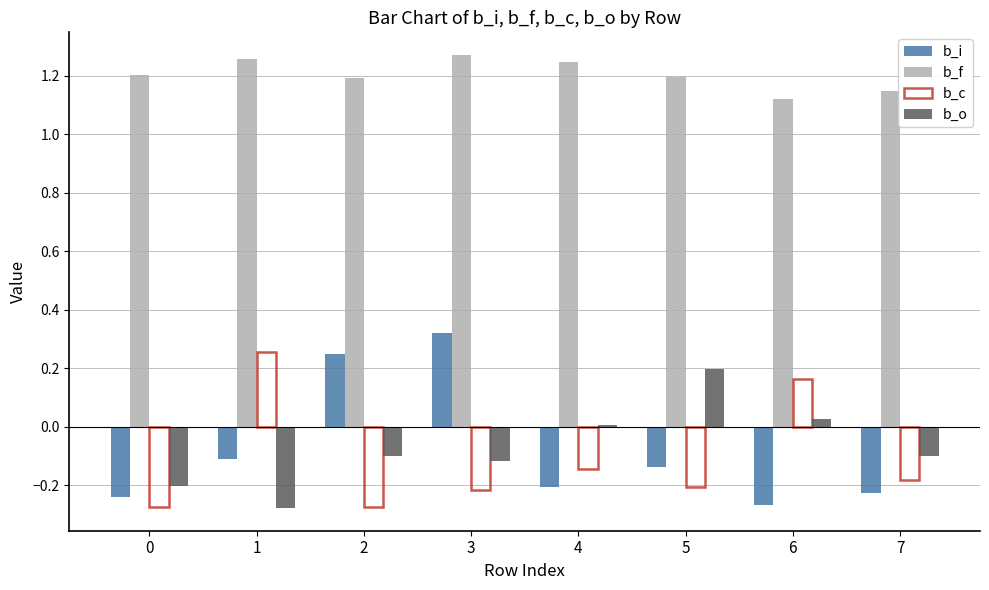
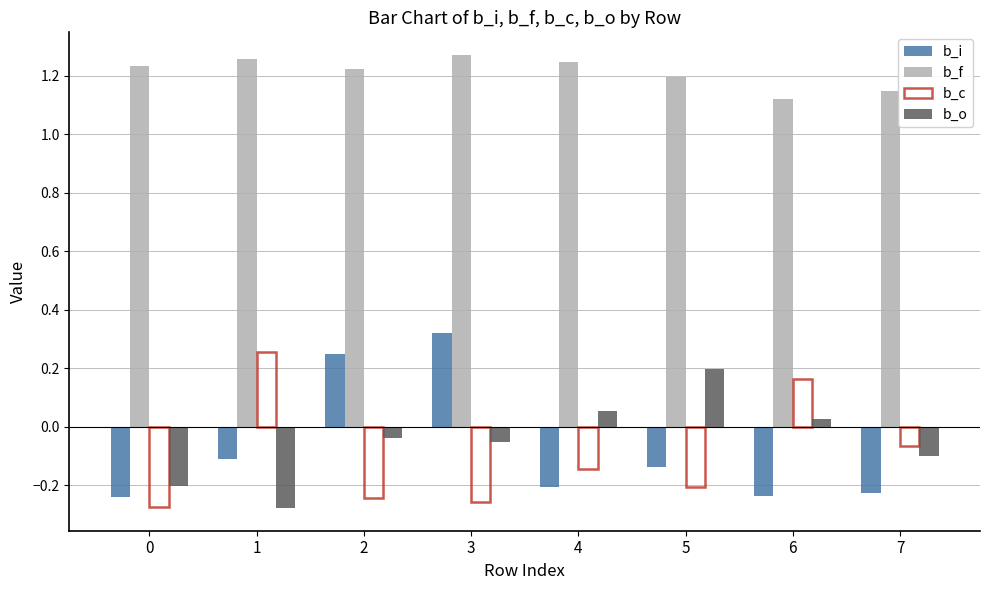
b_f, 0: 1.20 -> 1.23
b_f, 2: 1.19 -> 1.22
b_c, 2: -0.27 -> -0.24
b_o, 2: -0.10 -> -0.04
b_c, 3: -0.22 -> -0.26
b_o, 3: -0.12 -> -0.05
b_o, 4: 0.01 -> 0.05
b_i, 6: -0.27 -> -0.24
b_c, 7: -0.18 -> -0.07
